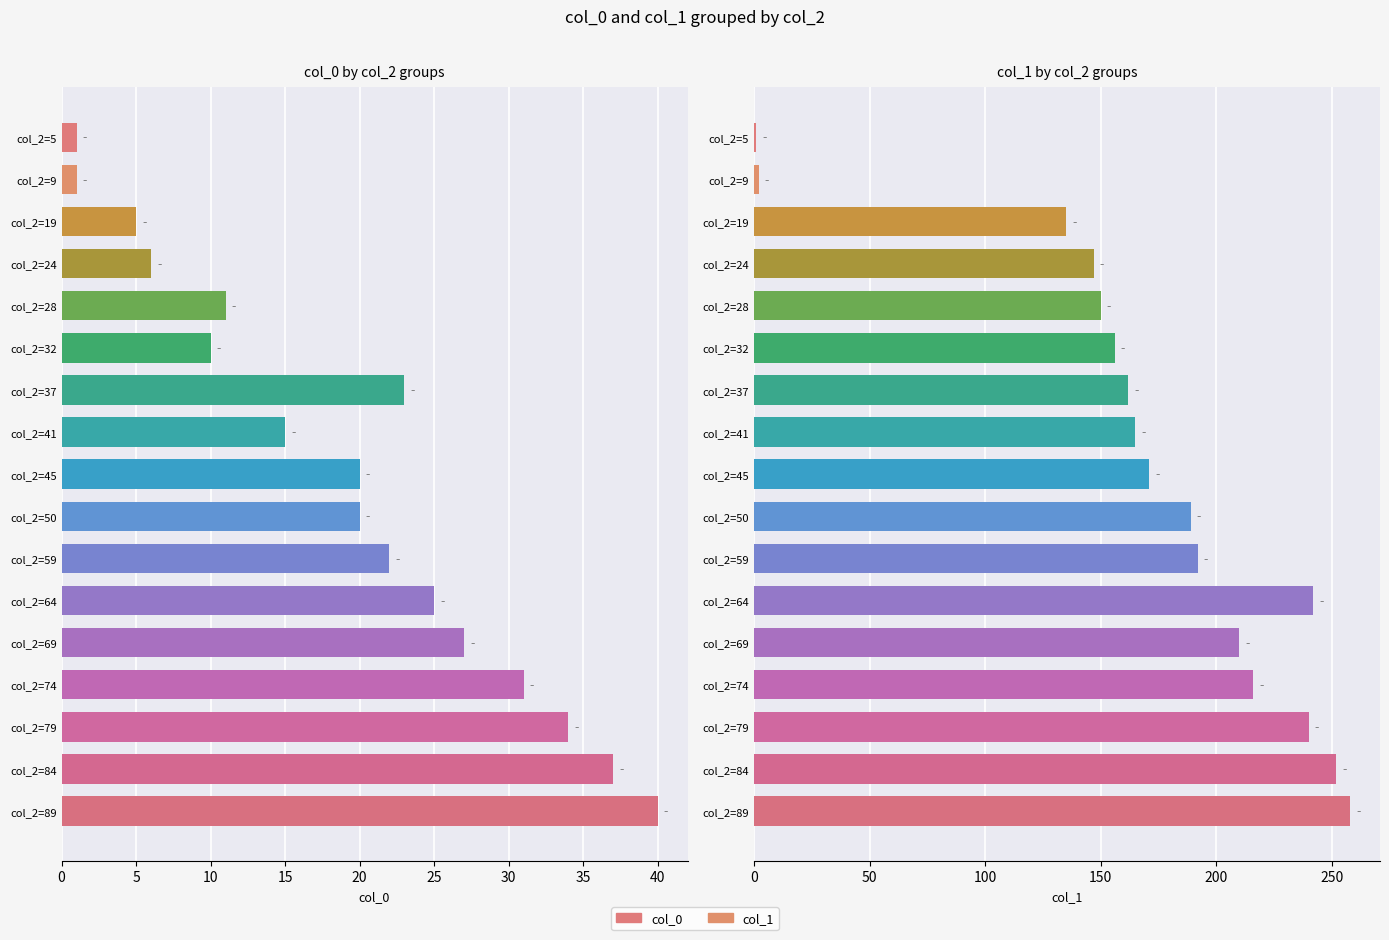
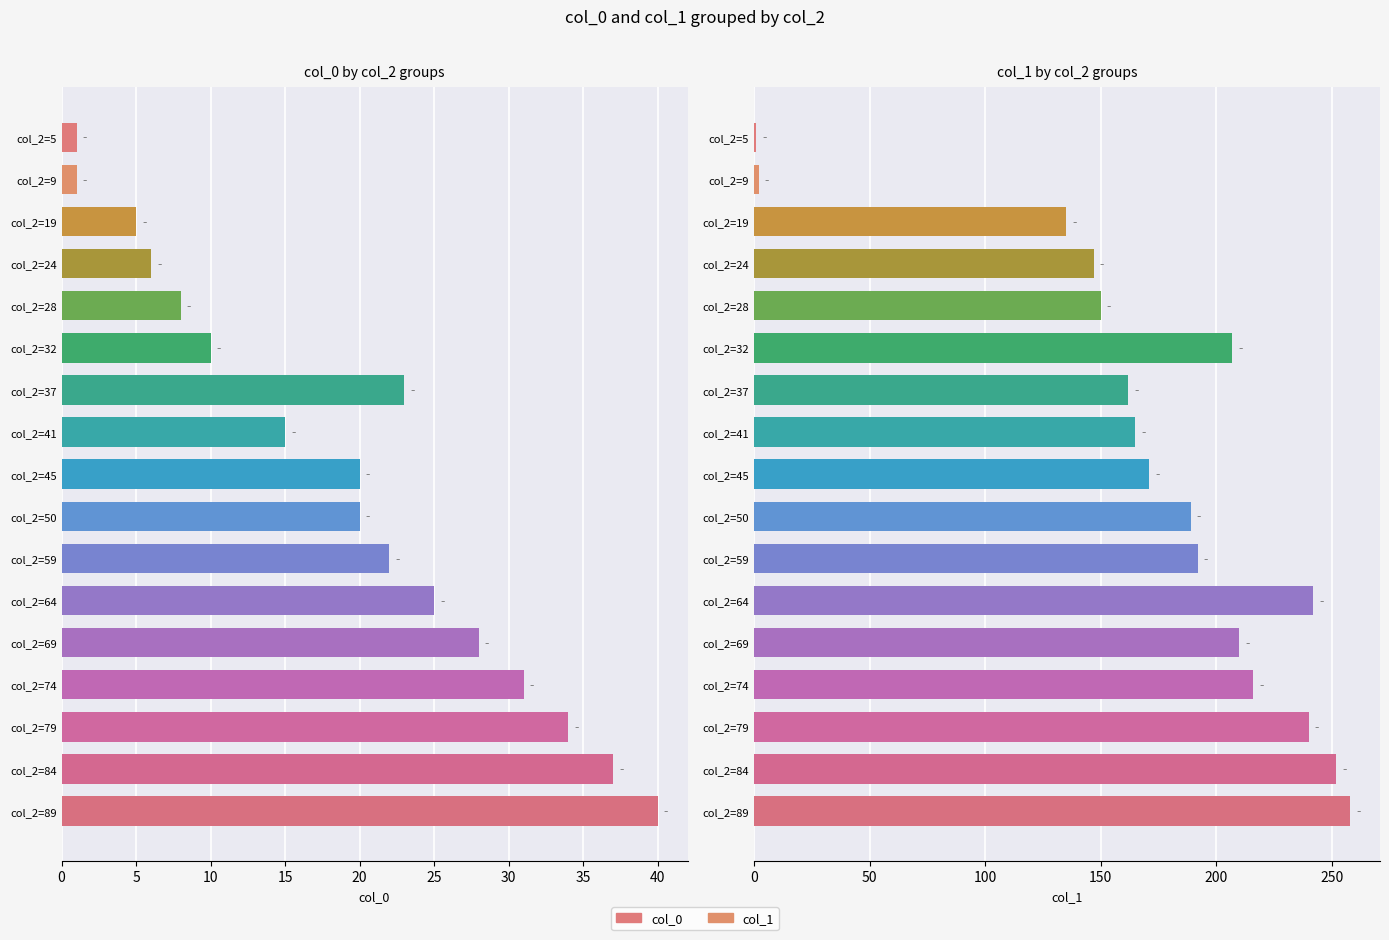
col_0 by col_2 groups, col_2=28: 11 -> 8
col_0 by col_2 groups, col_2=69: 27 -> 28
col_1 by col_2 groups, col_2=32: 156 -> 207
